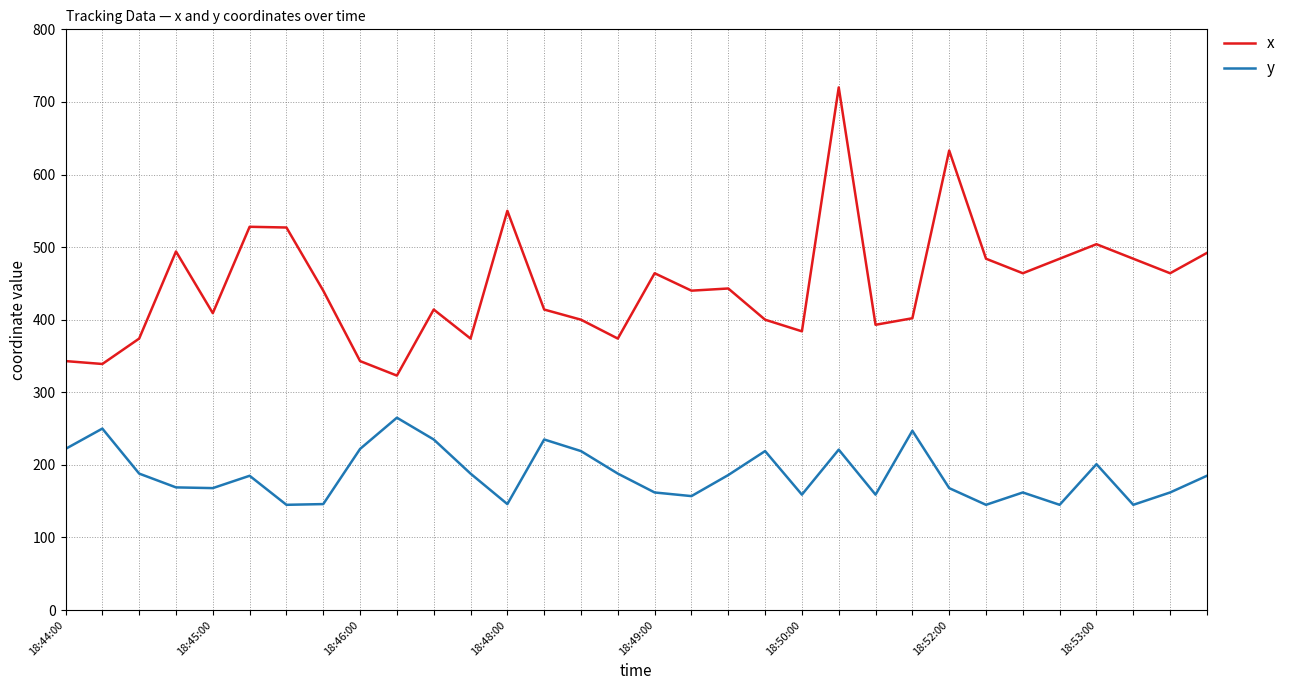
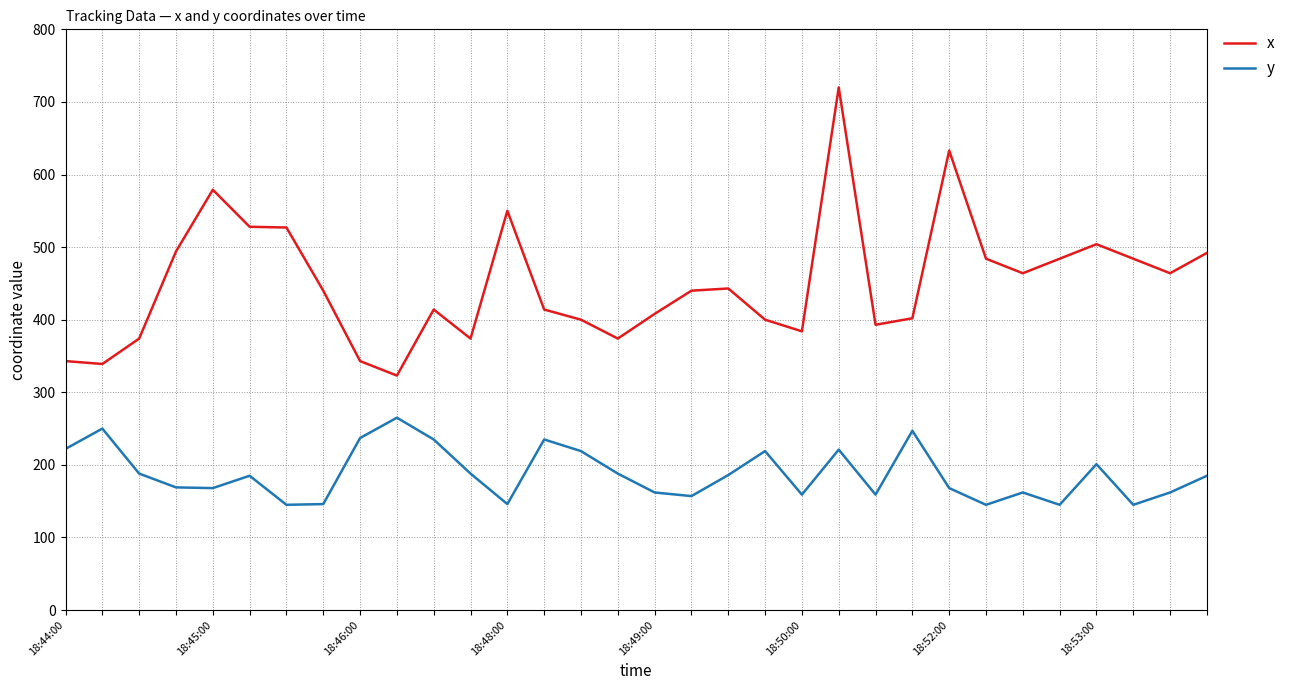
x, 18:45:00: 410 -> 580
y, 18:46:00: 220 -> 240
x, 18:49:00: 460 -> 410
